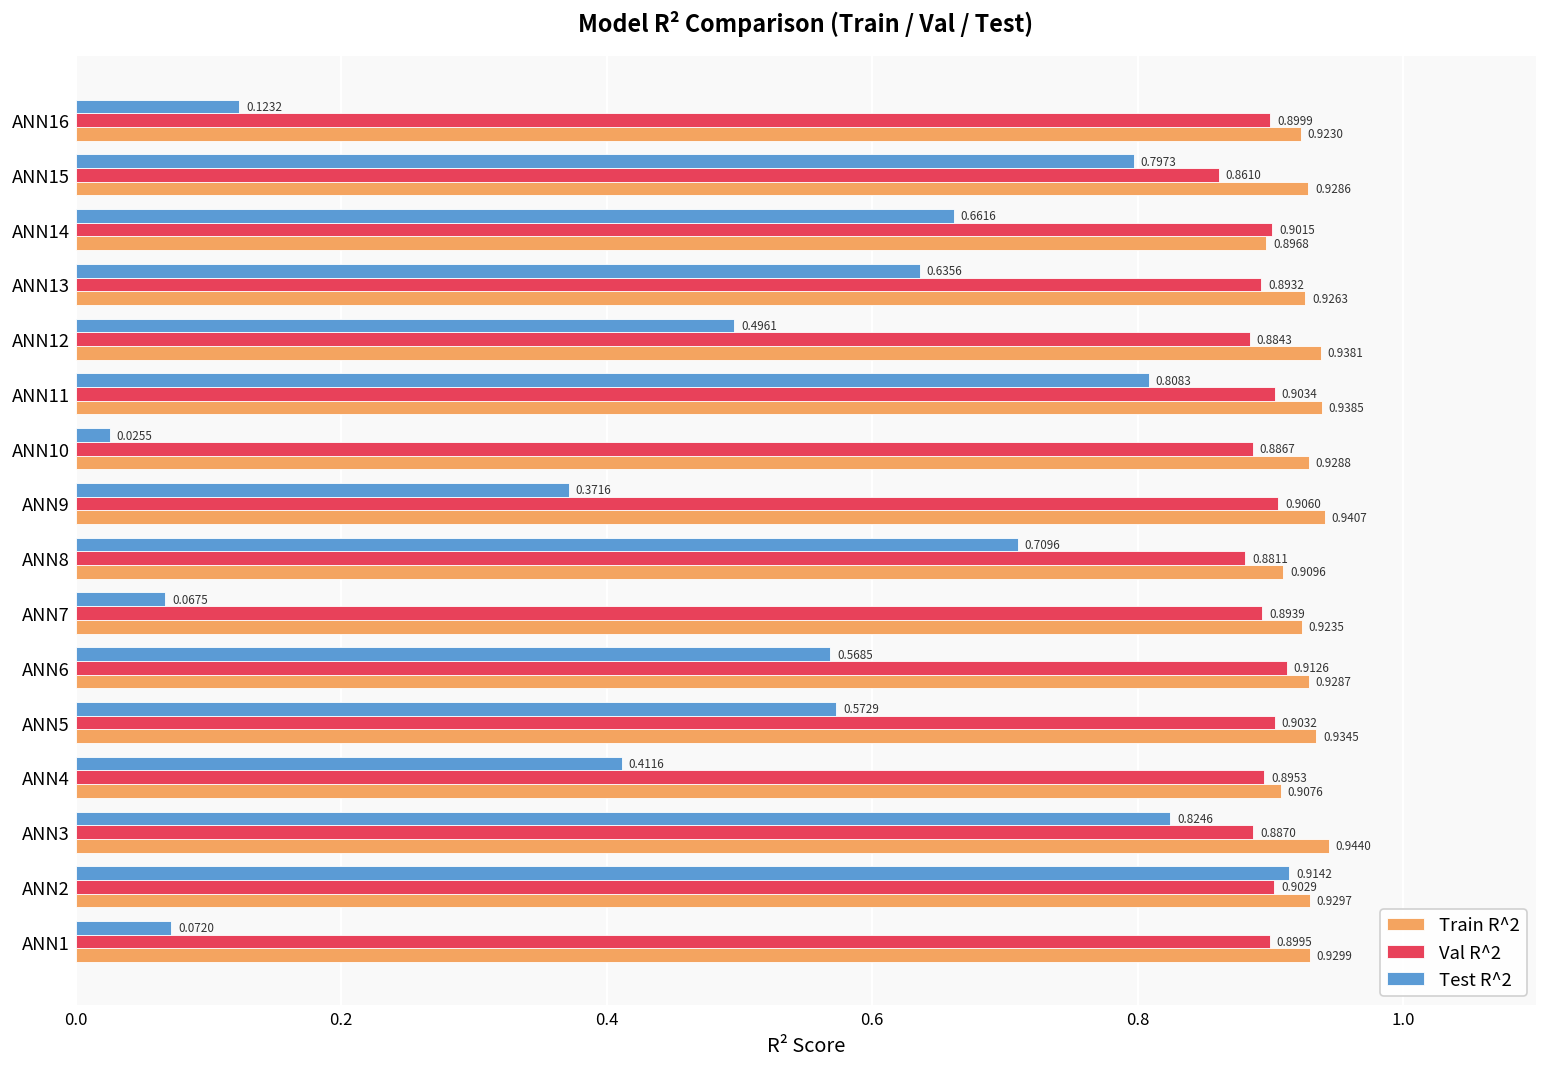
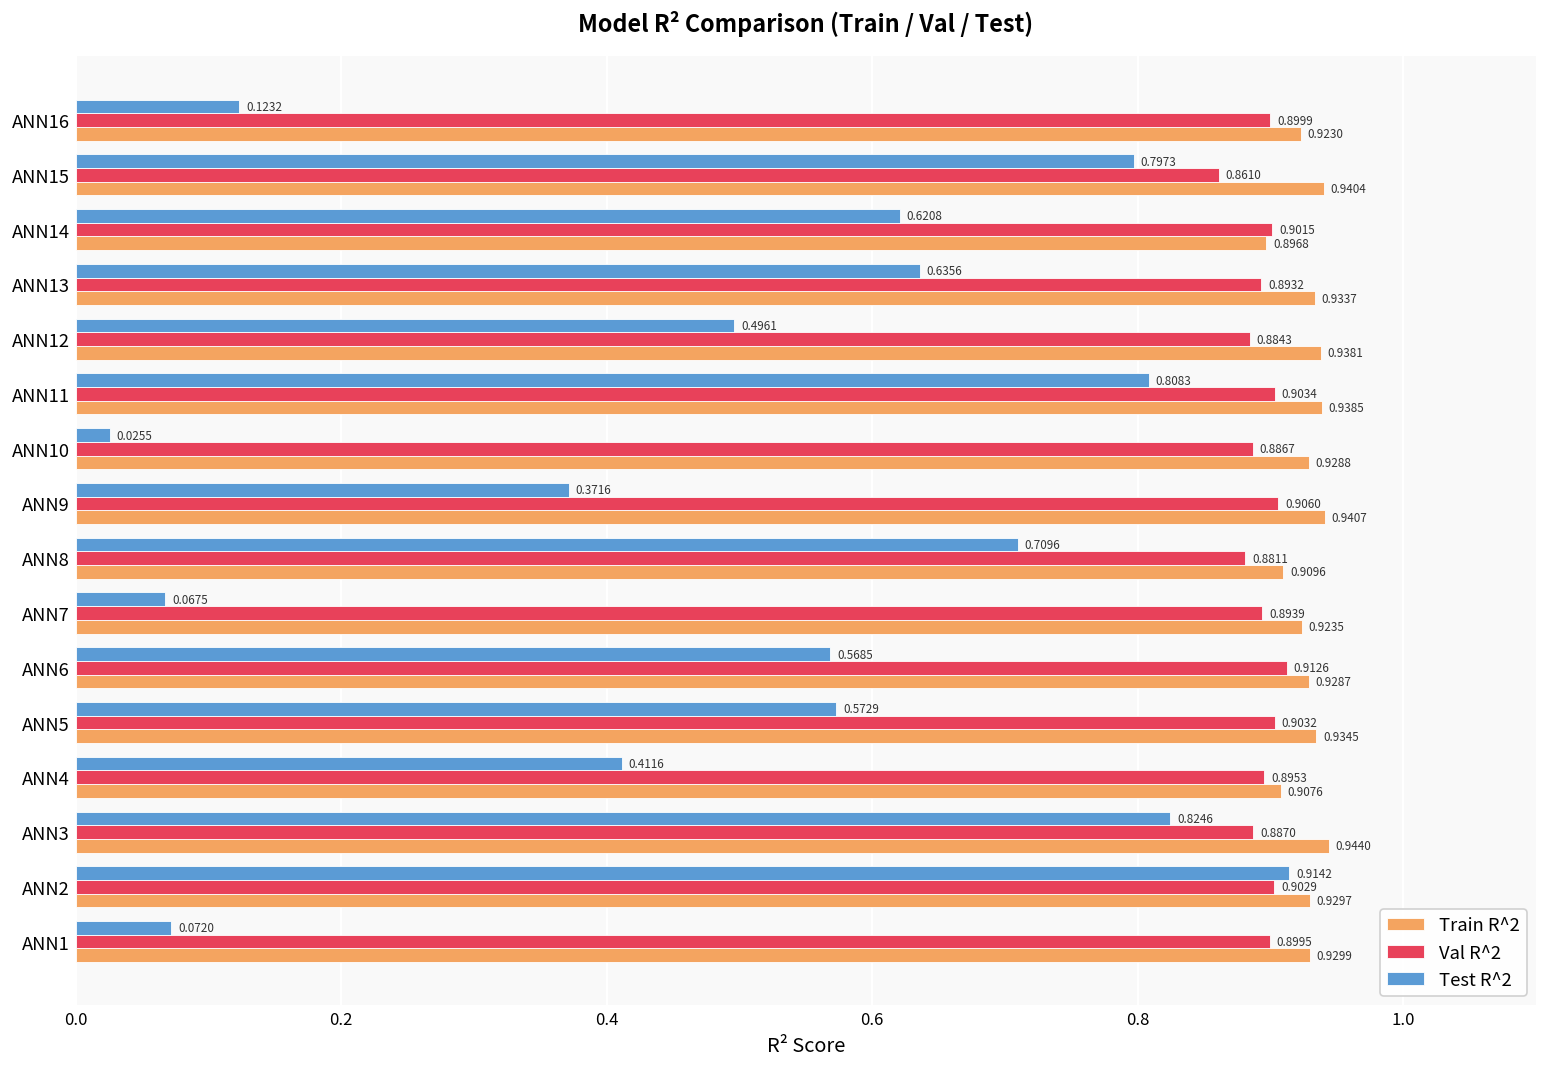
Train R^2, ANN15: 0.9286 -> 0.9404
Test R^2, ANN14: 0.6616 -> 0.6208
Train R^2, ANN13: 0.9263 -> 0.9337
